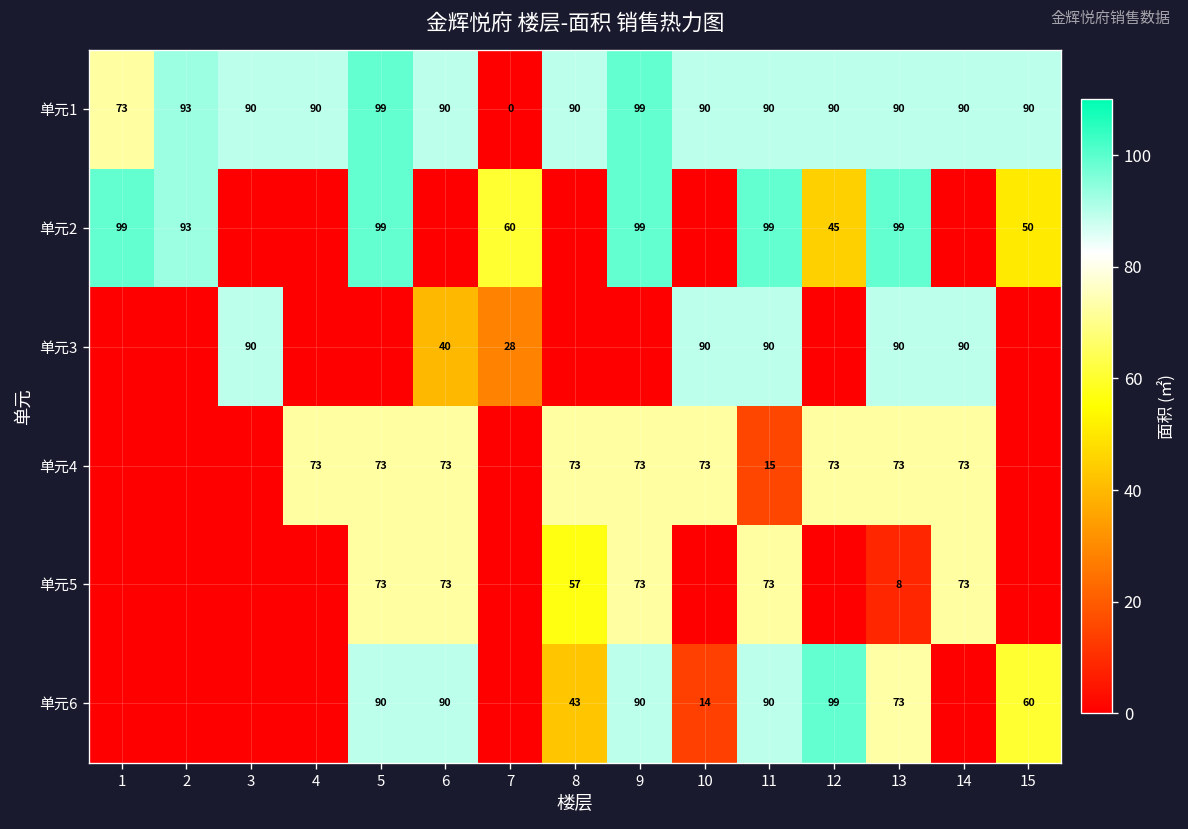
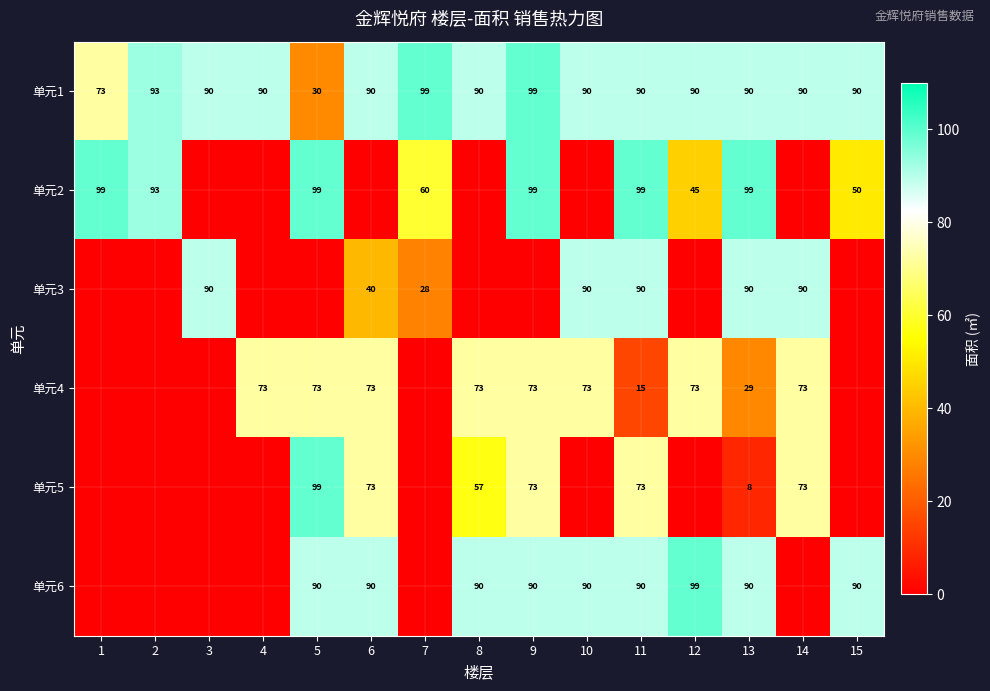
单元1, 5: 99 -> 30
单元1, 7: 0 -> 99
单元4, 13: 73 -> 29
单元5, 5: 73 -> 99
单元6, 8: 43 -> 90
单元6, 10: 14 -> 90
单元6, 13: 73 -> 90
单元6, 15: 60 -> 90
